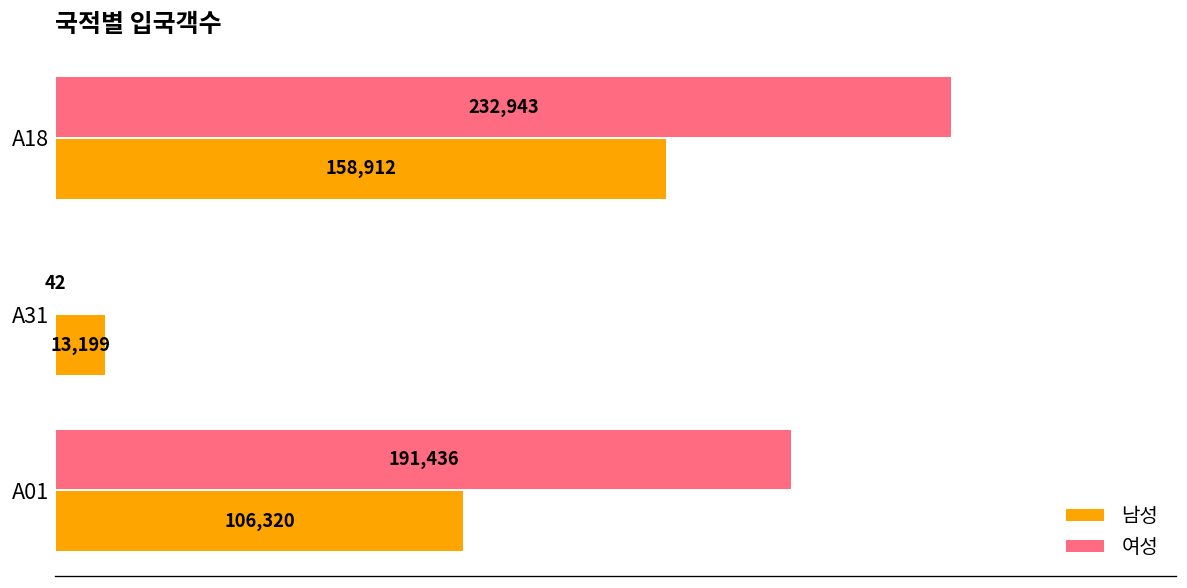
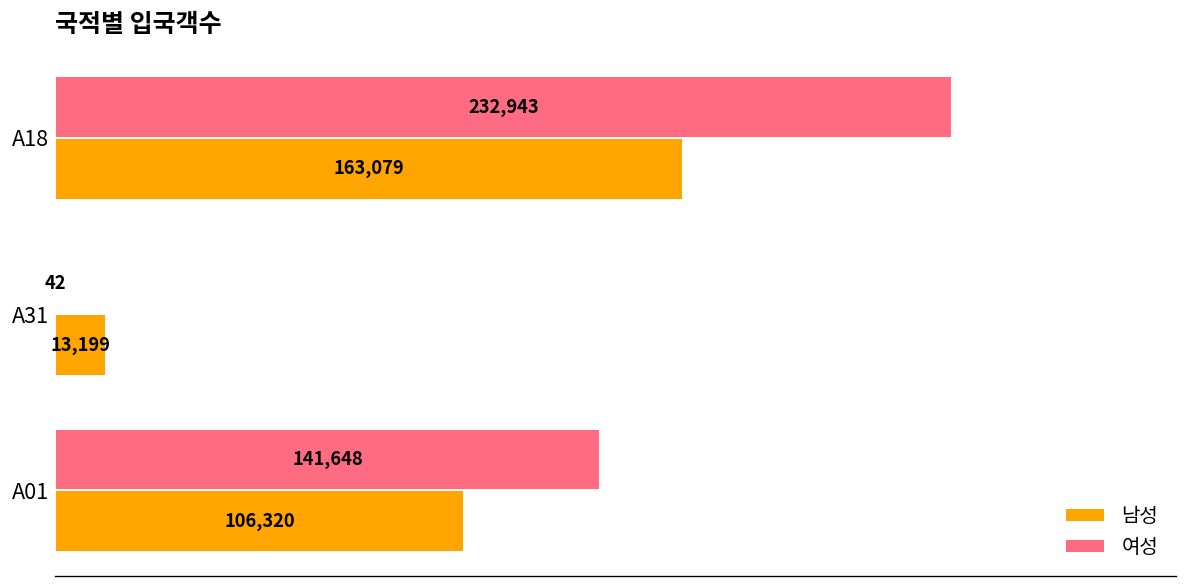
남성, A18: 158,912 -> 163,079
여성, A01: 191,436 -> 141,648
